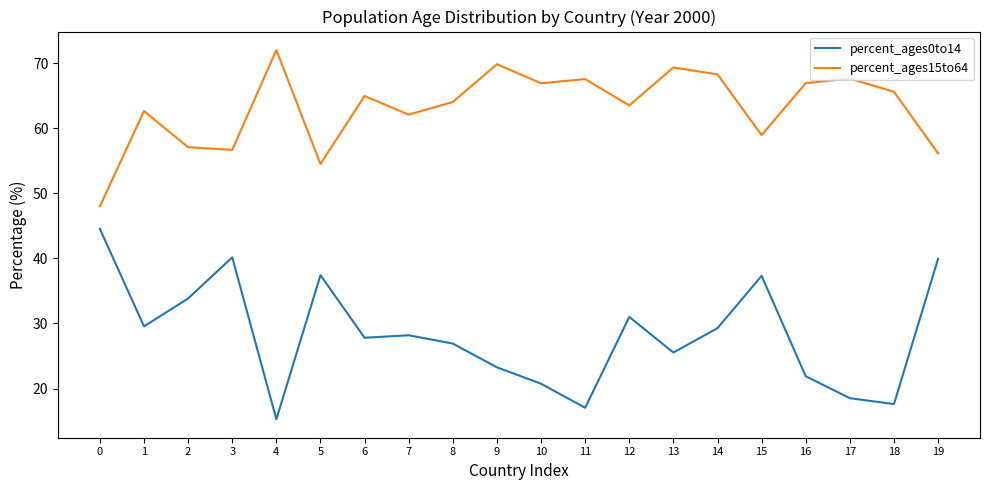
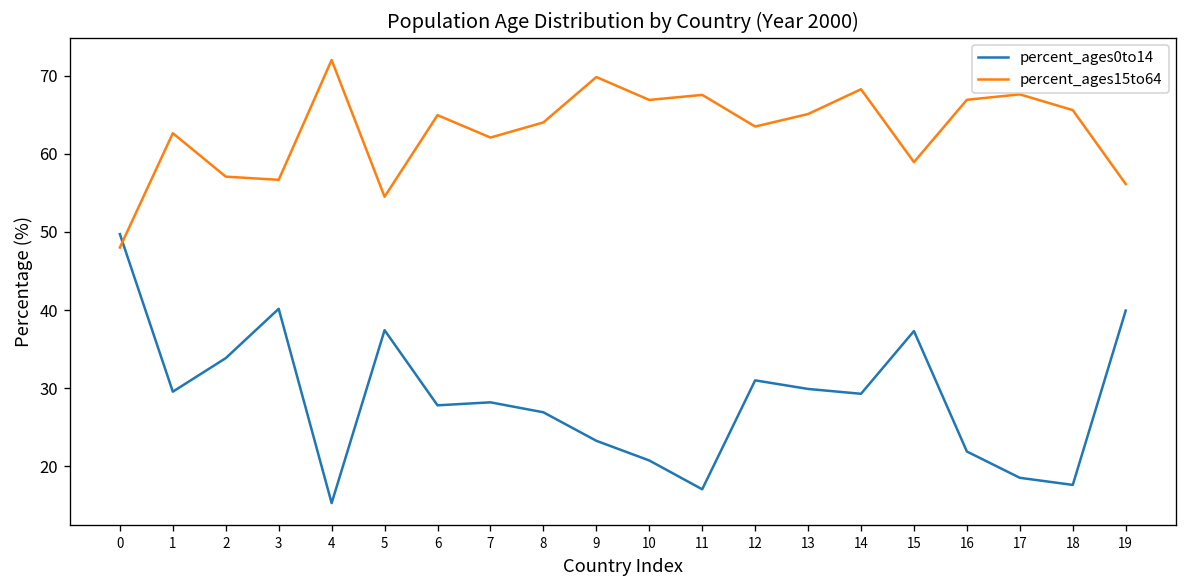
percent_ages0to14, 0: 45 -> 50
percent_ages0to14, 13: 26 -> 30
percent_ages15to64, 13: 69 -> 65
